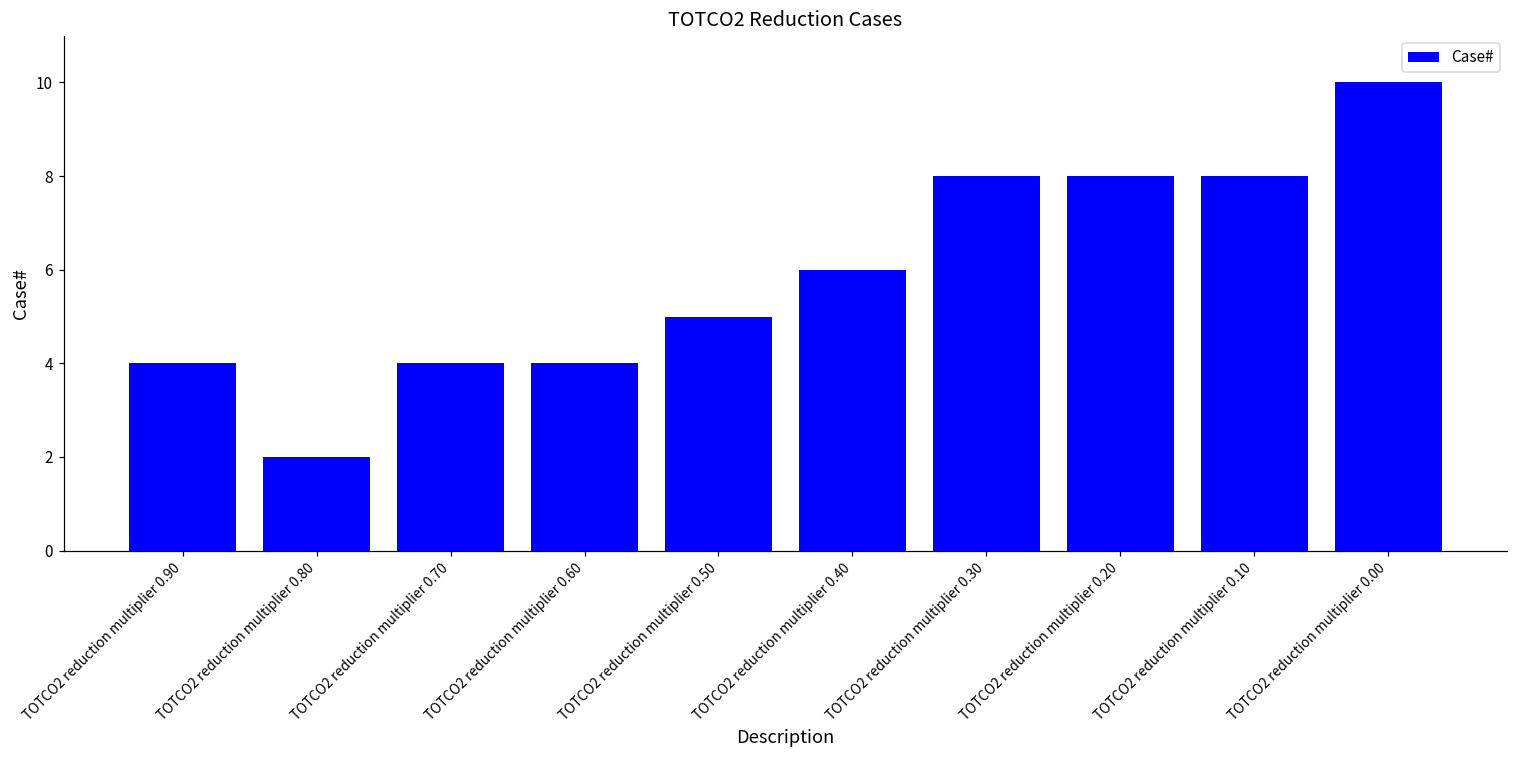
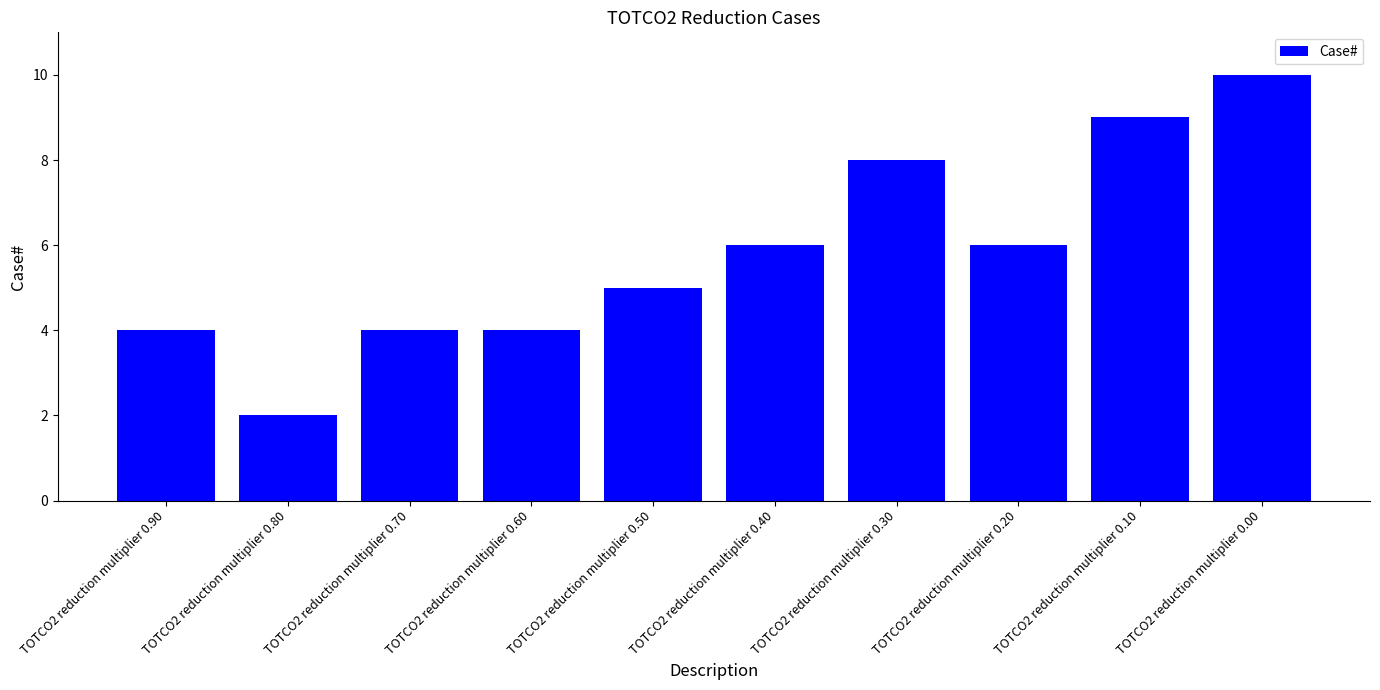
TOTCO2 reduction multiplier 0.20: 8 -> 6
TOTCO2 reduction multiplier 0.10: 8 -> 9
